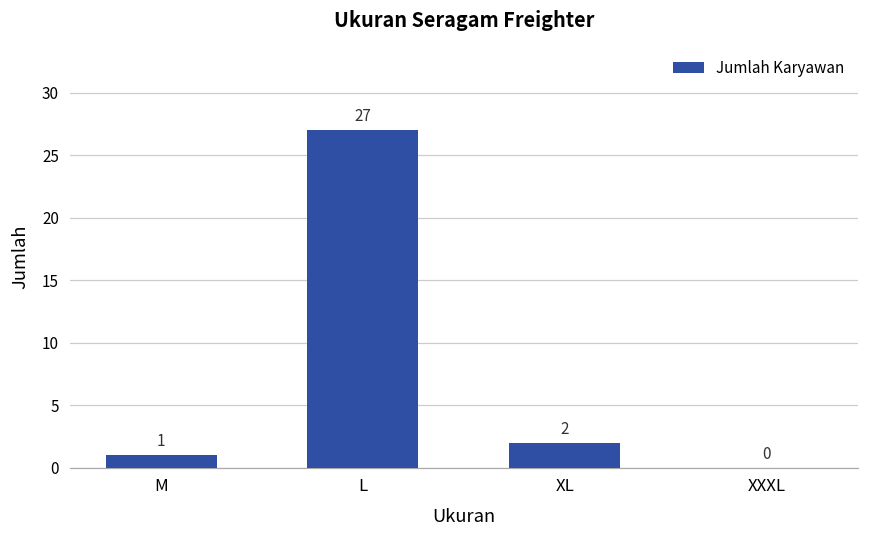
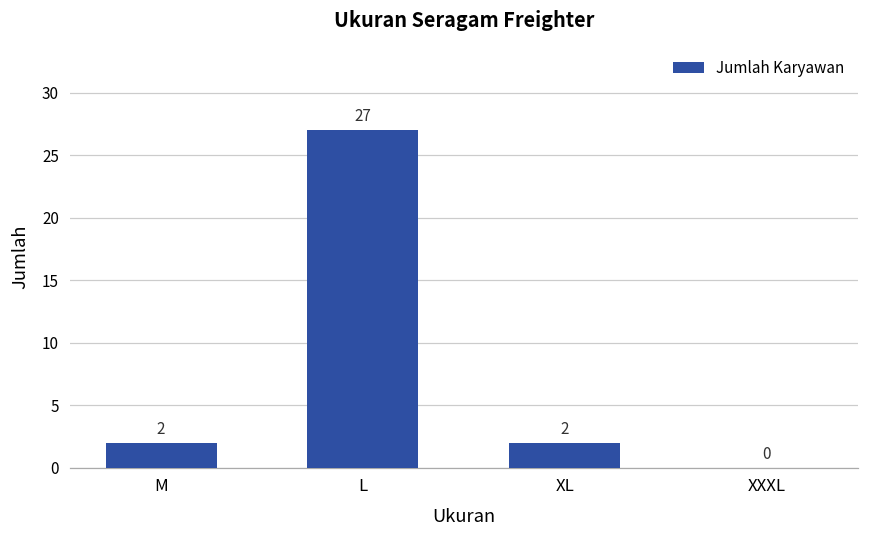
M: 1 -> 2
